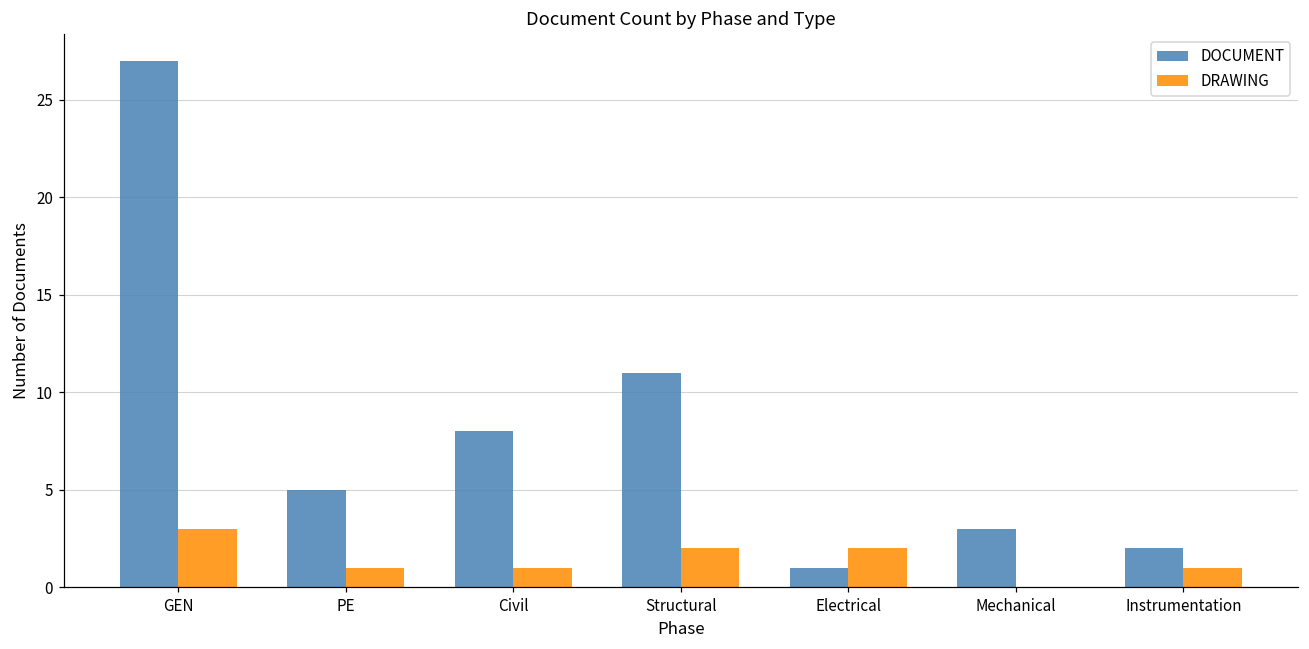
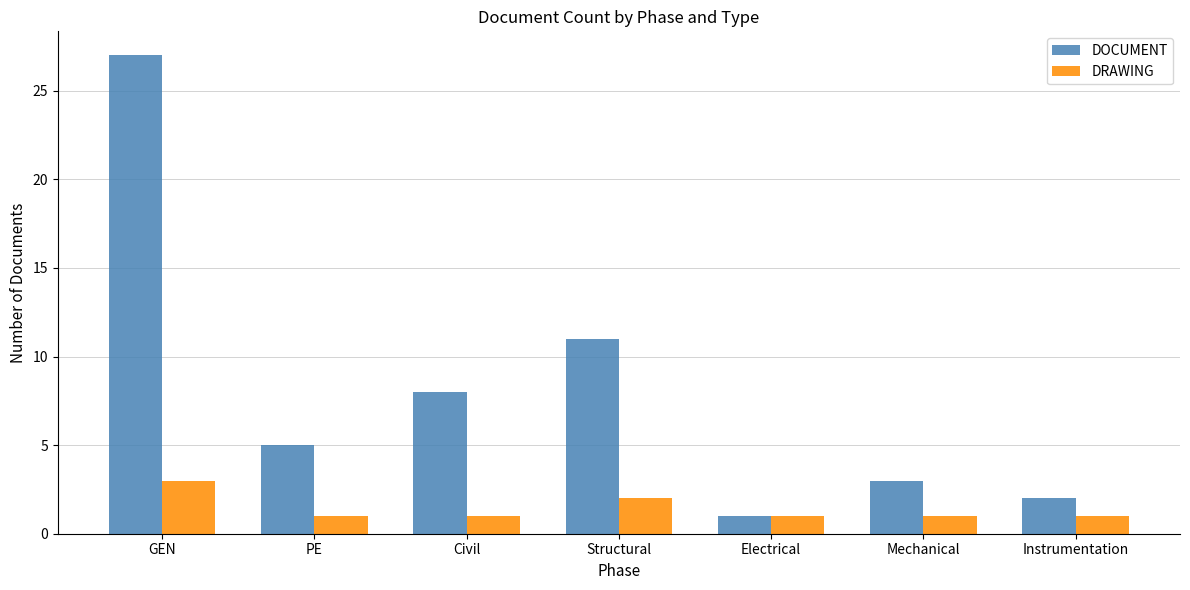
DRAWING, Electrical: 2 -> 1
DRAWING, Mechanical: 0 -> 1
